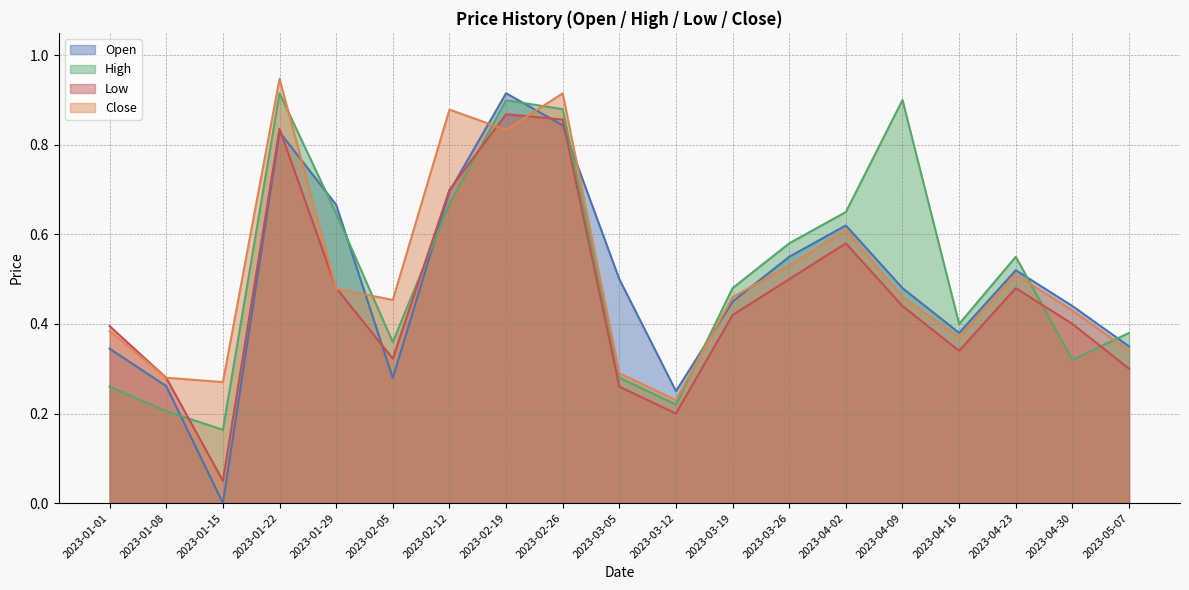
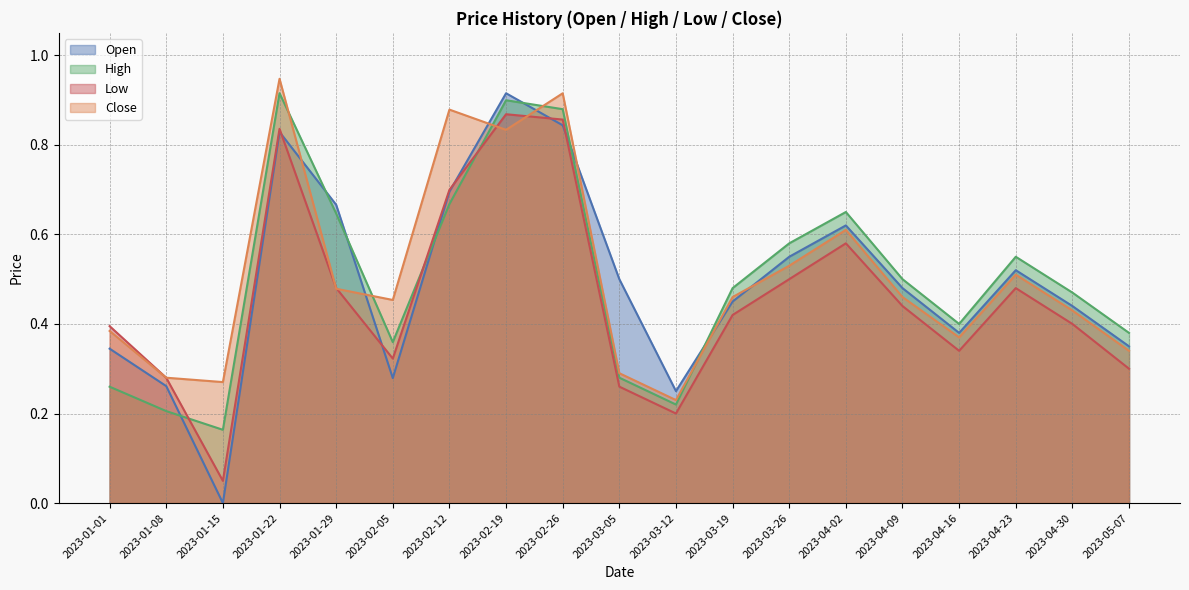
High, 2023-04-09: 0.9 -> 0.5
High, 2023-04-30: 0.32 -> 0.47
